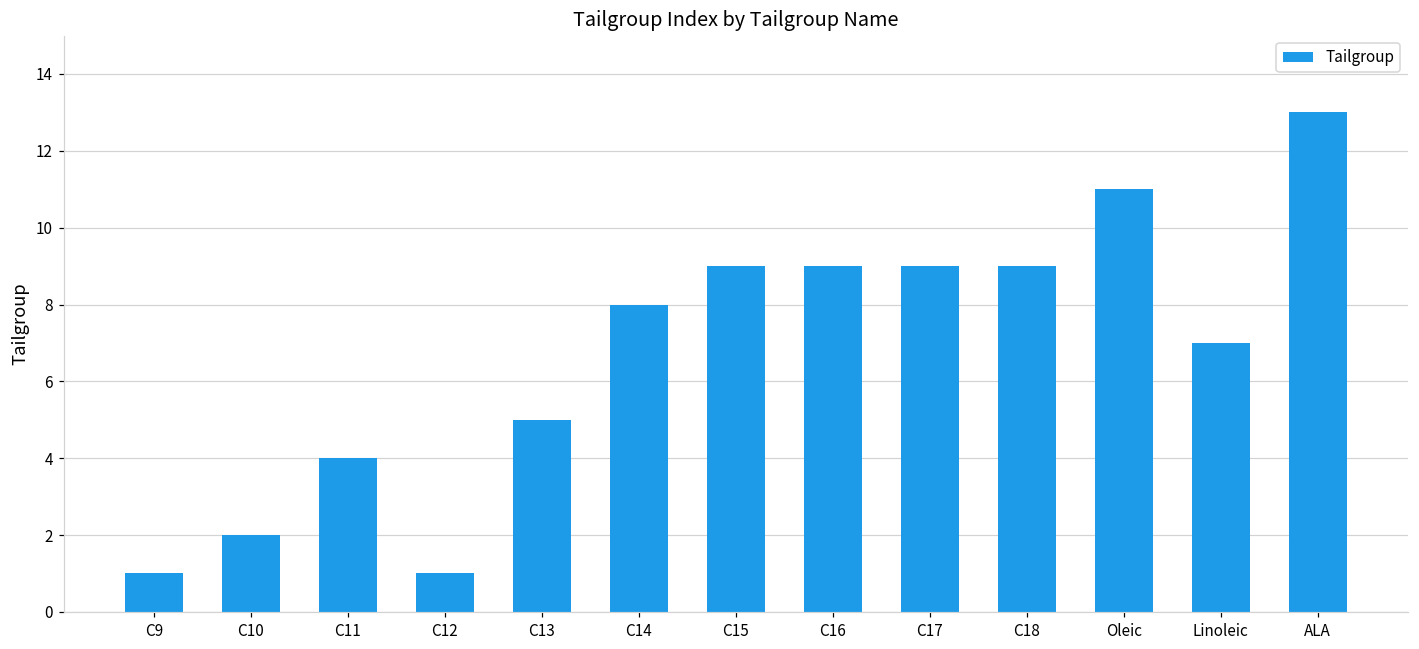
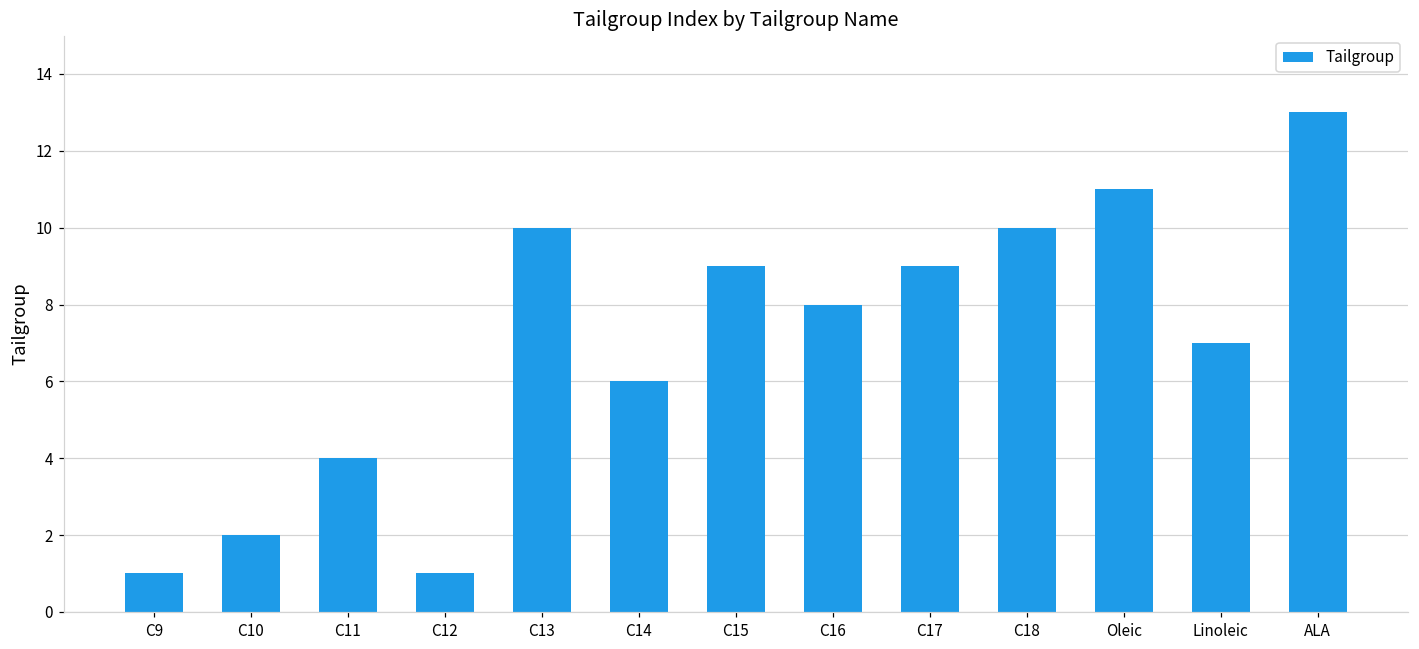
C13: 5 -> 10
C14: 8 -> 6
C16: 9 -> 8
C18: 9 -> 10
